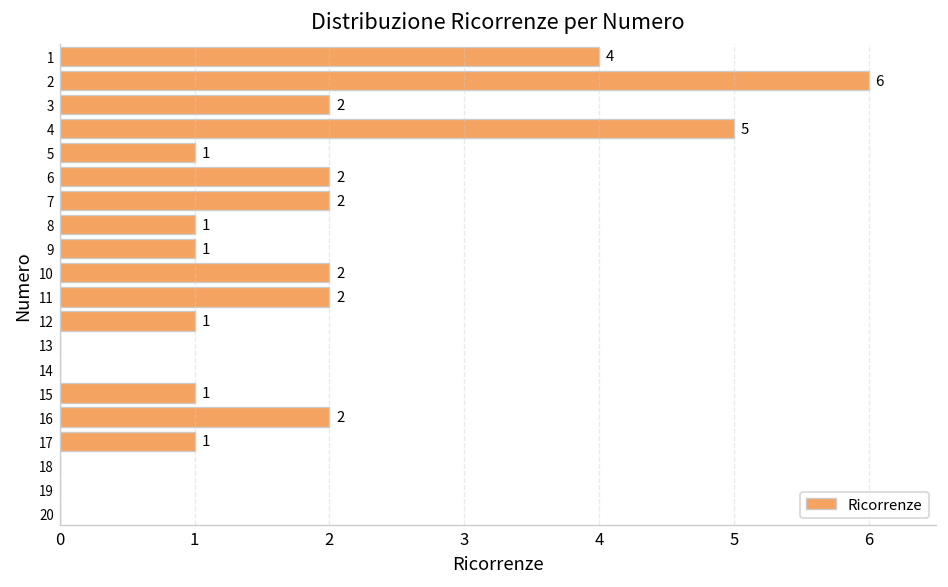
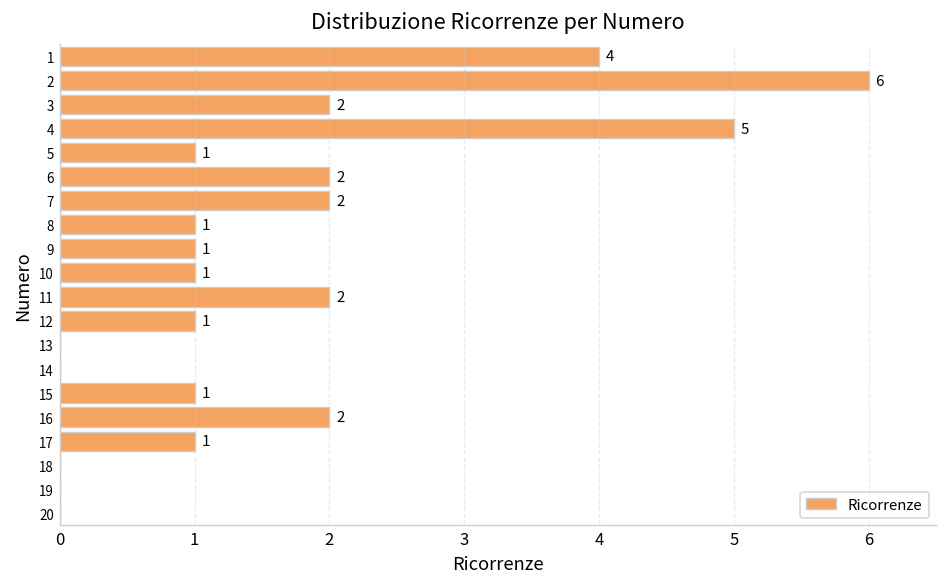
10: 2 -> 1
